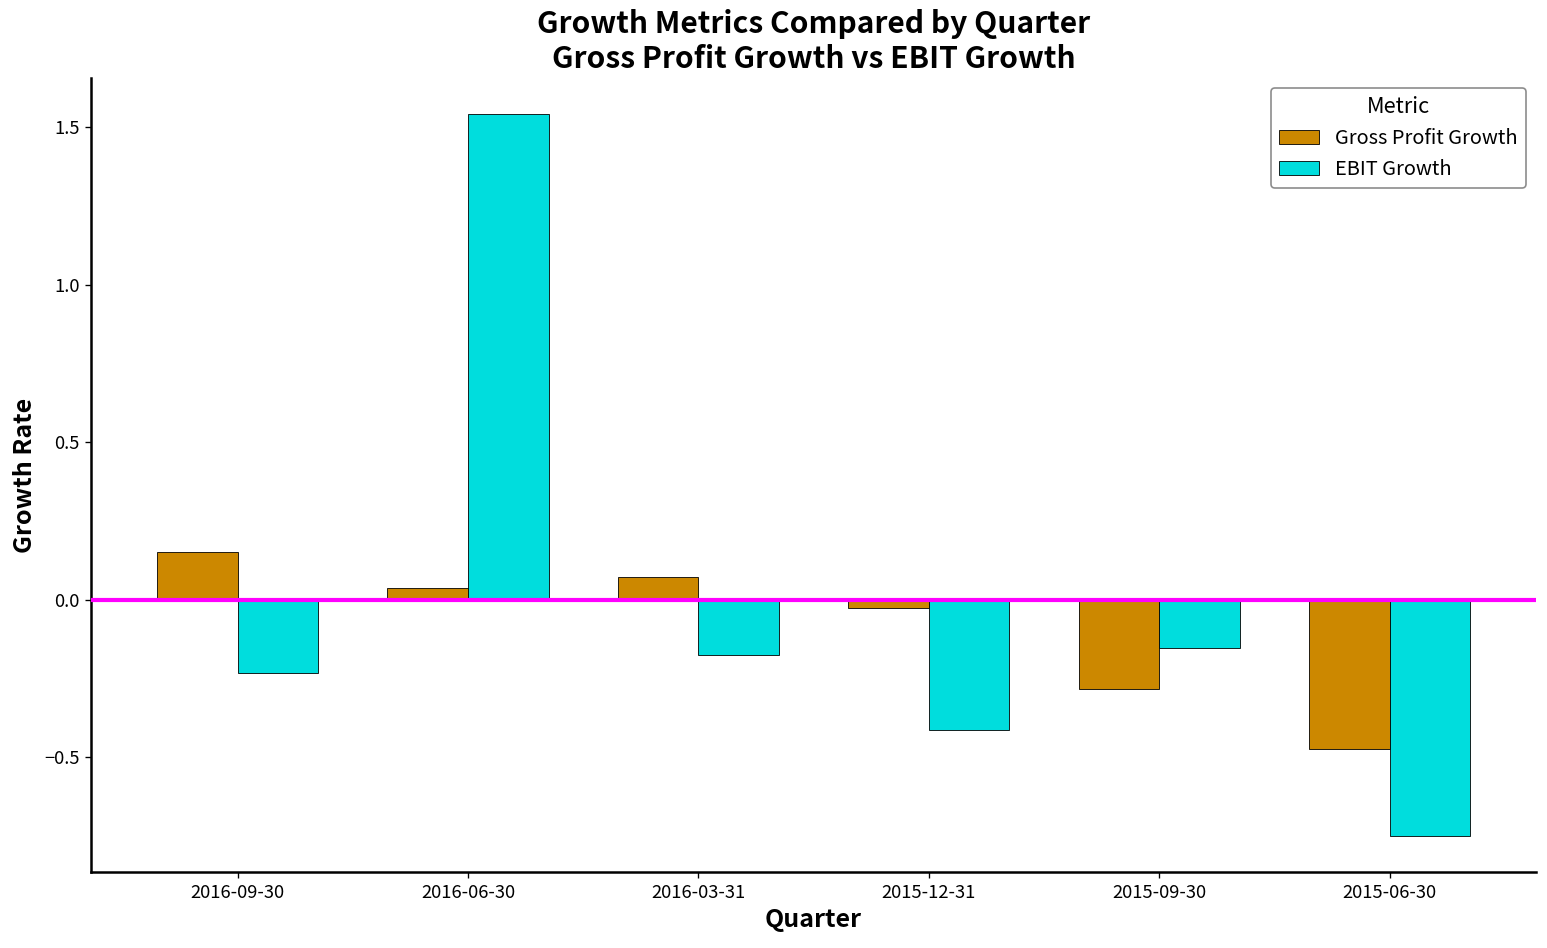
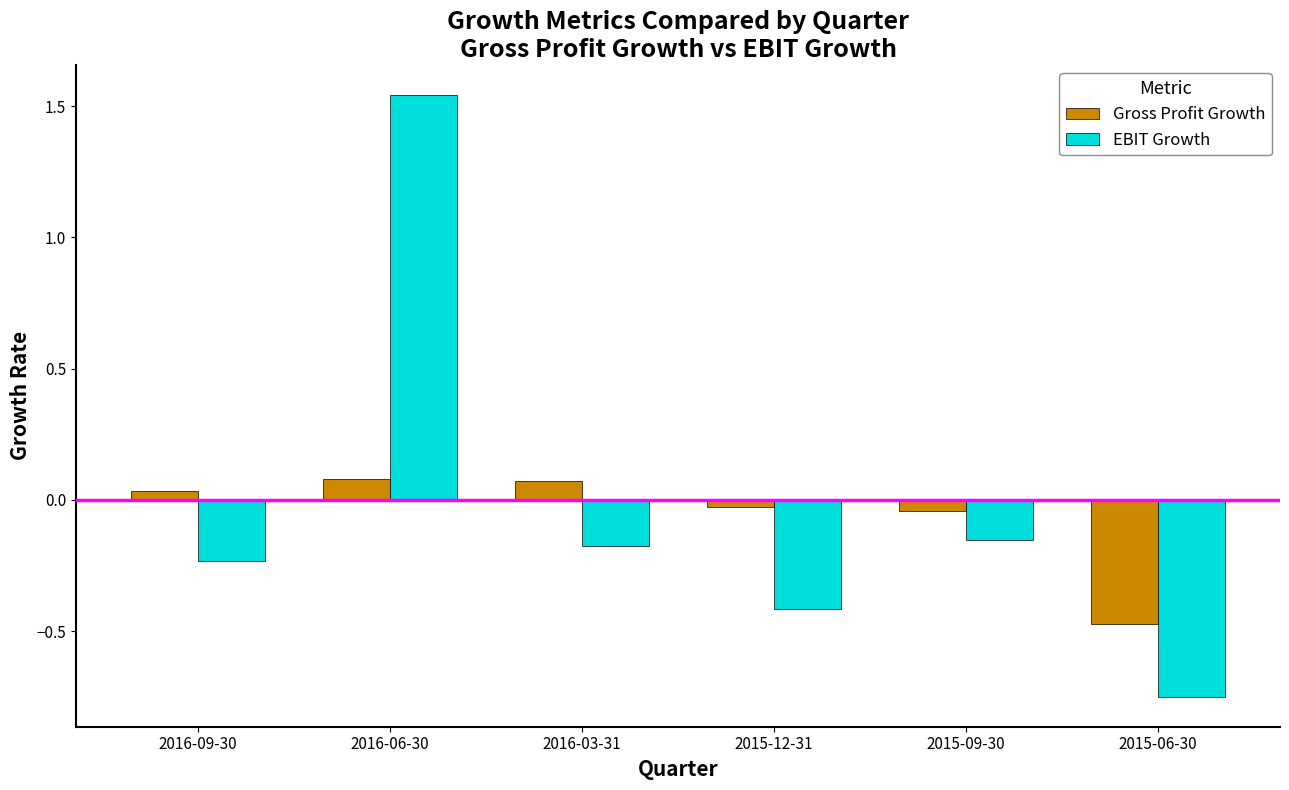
Gross Profit Growth, 2016-09-30: 0.15 -> 0.03
Gross Profit Growth, 2016-06-30: 0.04 -> 0.08
Gross Profit Growth, 2015-09-30: -0.28 -> -0.04
